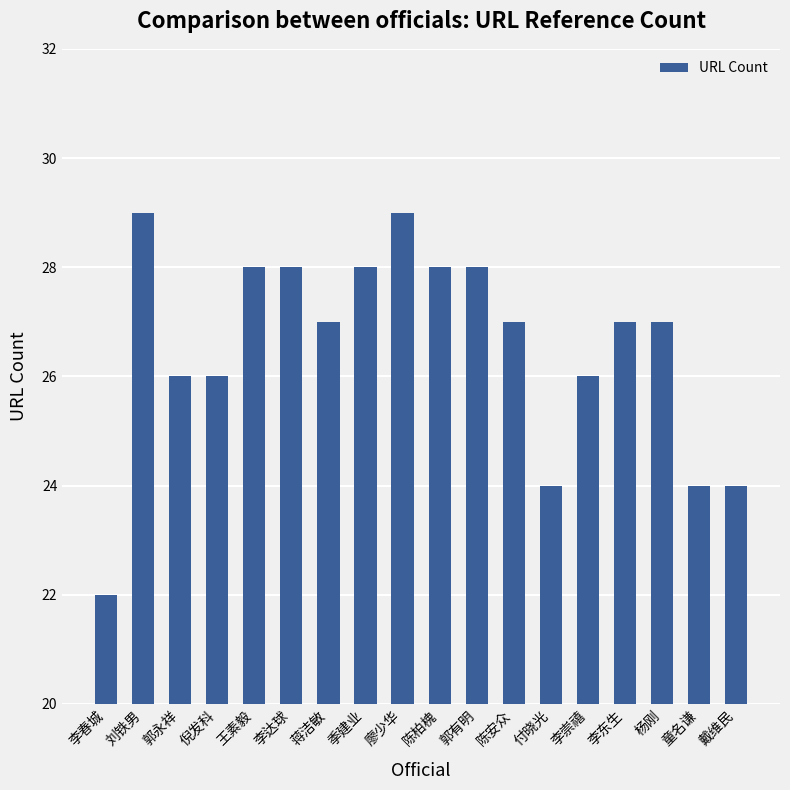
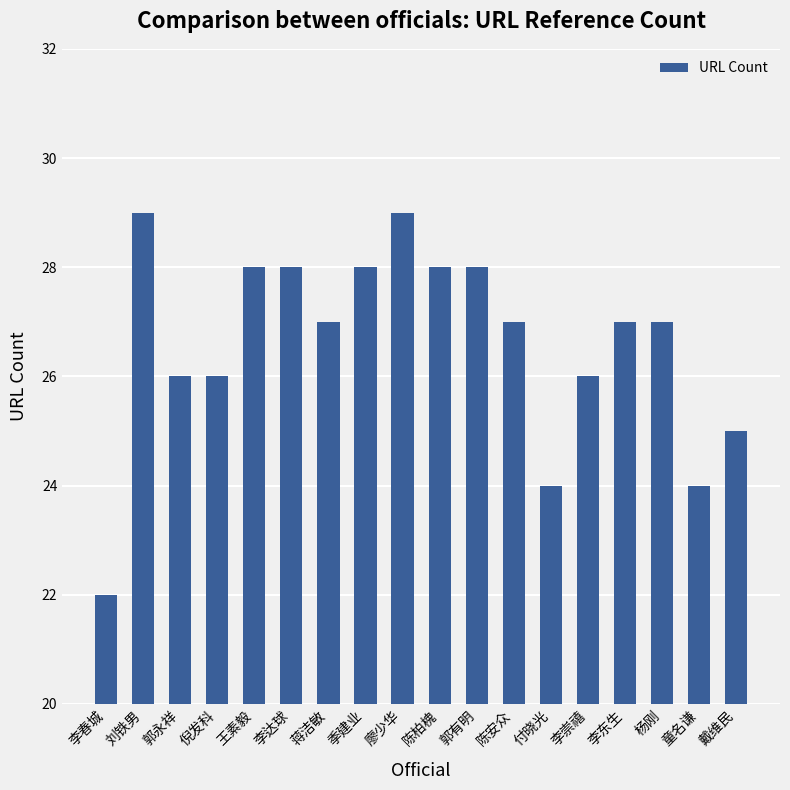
戴维民: 24 -> 25
